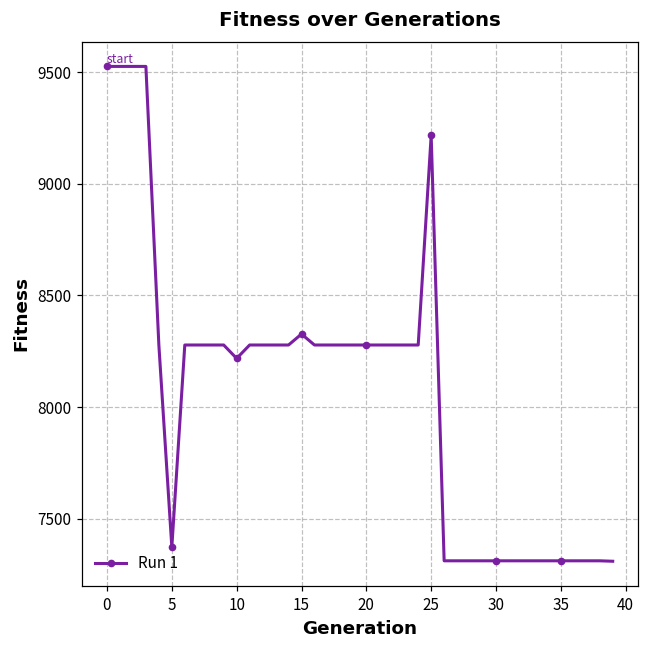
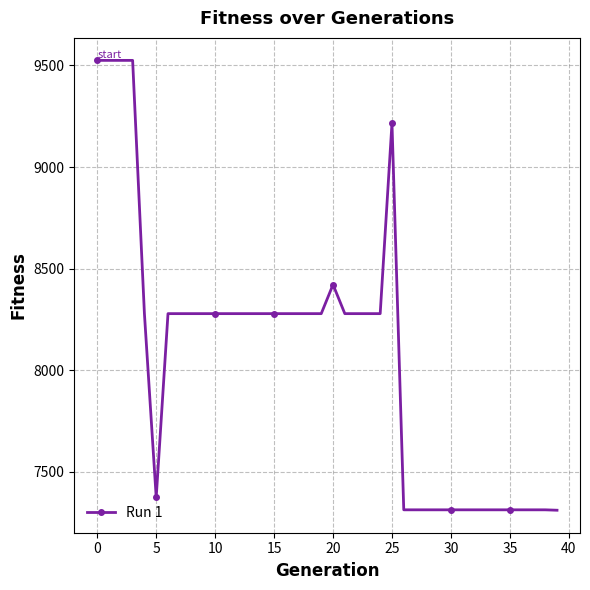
10: 8220 -> 8280
15: 8330 -> 8280
20: 8280 -> 8420
